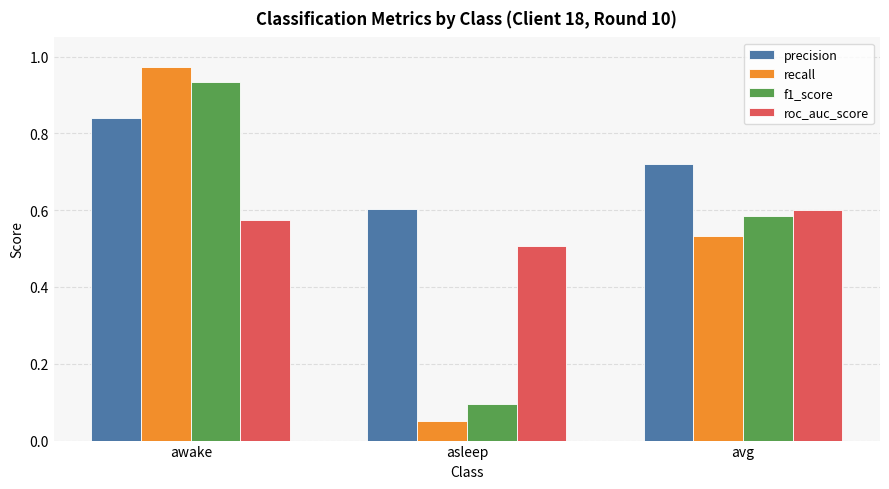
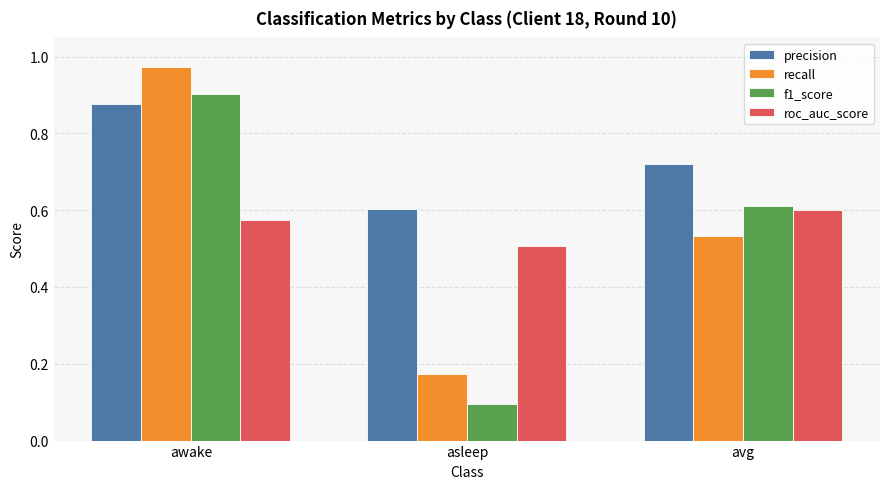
precision, awake: 0.84 -> 0.88
f1_score, awake: 0.93 -> 0.90
recall, asleep: 0.05 -> 0.17
f1_score, avg: 0.59 -> 0.61
